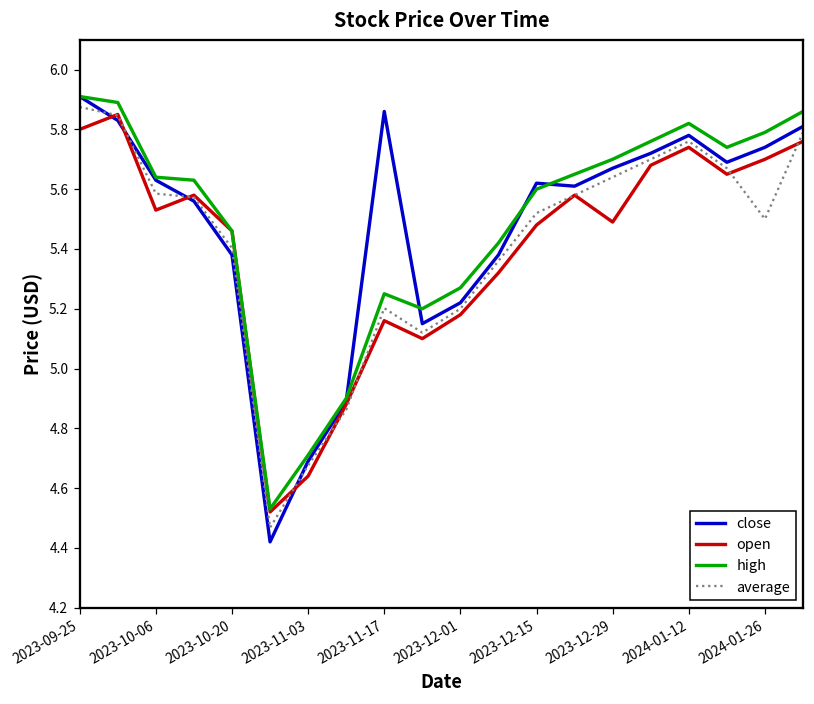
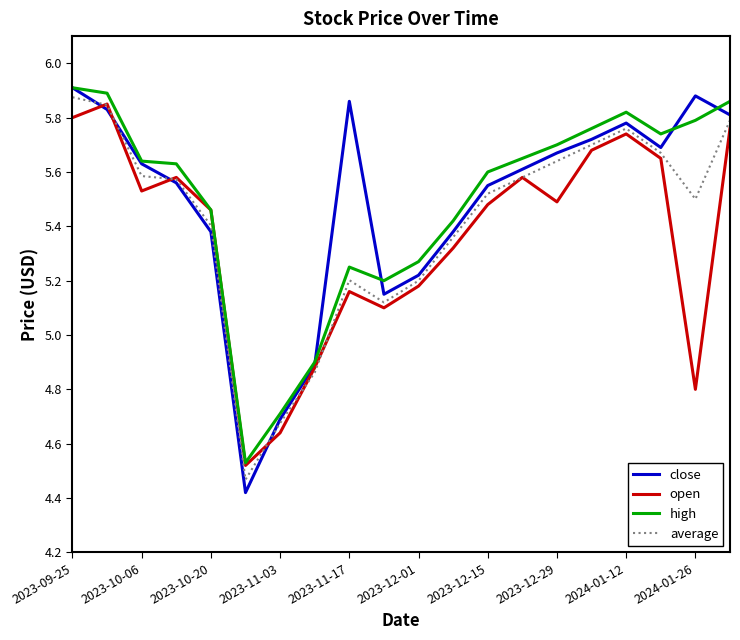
close, 2023-12-15: 5.62 -> 5.55
close, 2024-01-26: 5.74 -> 5.88
open, 2024-01-26: 5.7 -> 4.8
